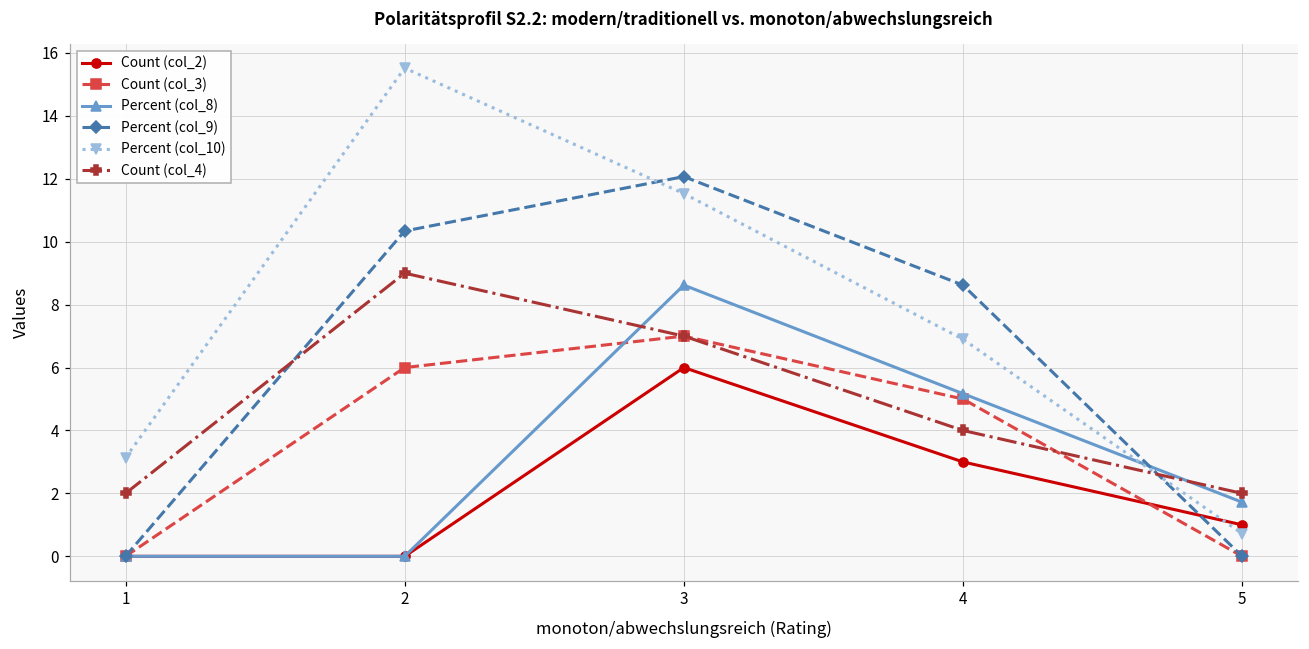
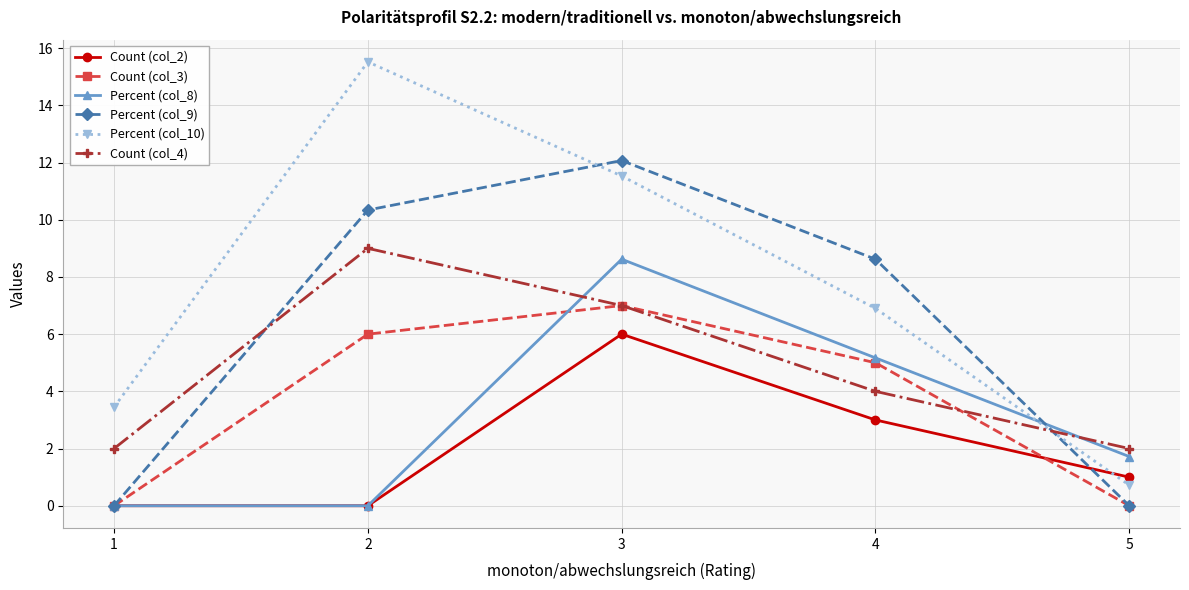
Percent (col_10), 1: 3.1 -> 3.5
